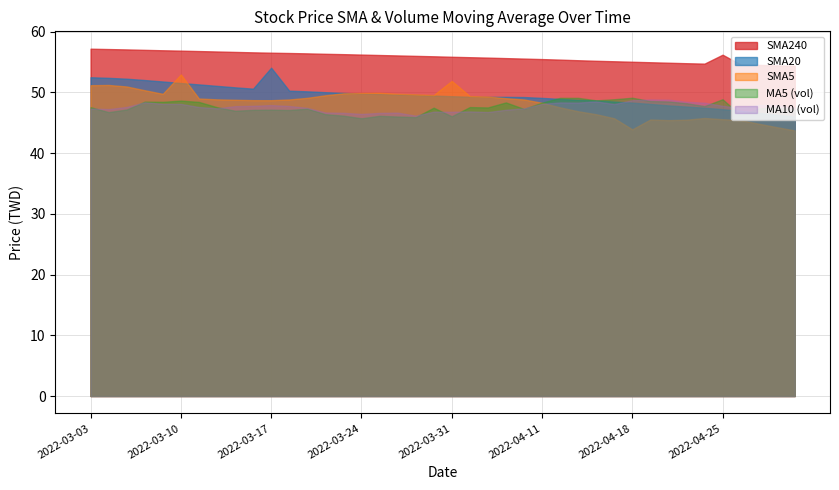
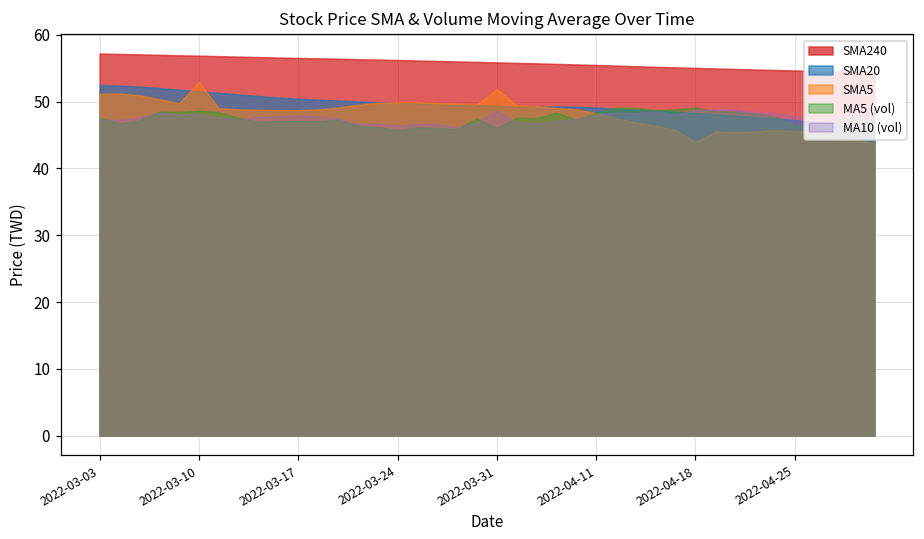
SMA20, 2022-03-17: 54 -> 50
MA10 (vol), 2022-03-31: 47 -> 49
SMA240, 2022-04-25: 56 -> 55
MA5 (vol), 2022-04-25: 49 -> 46
